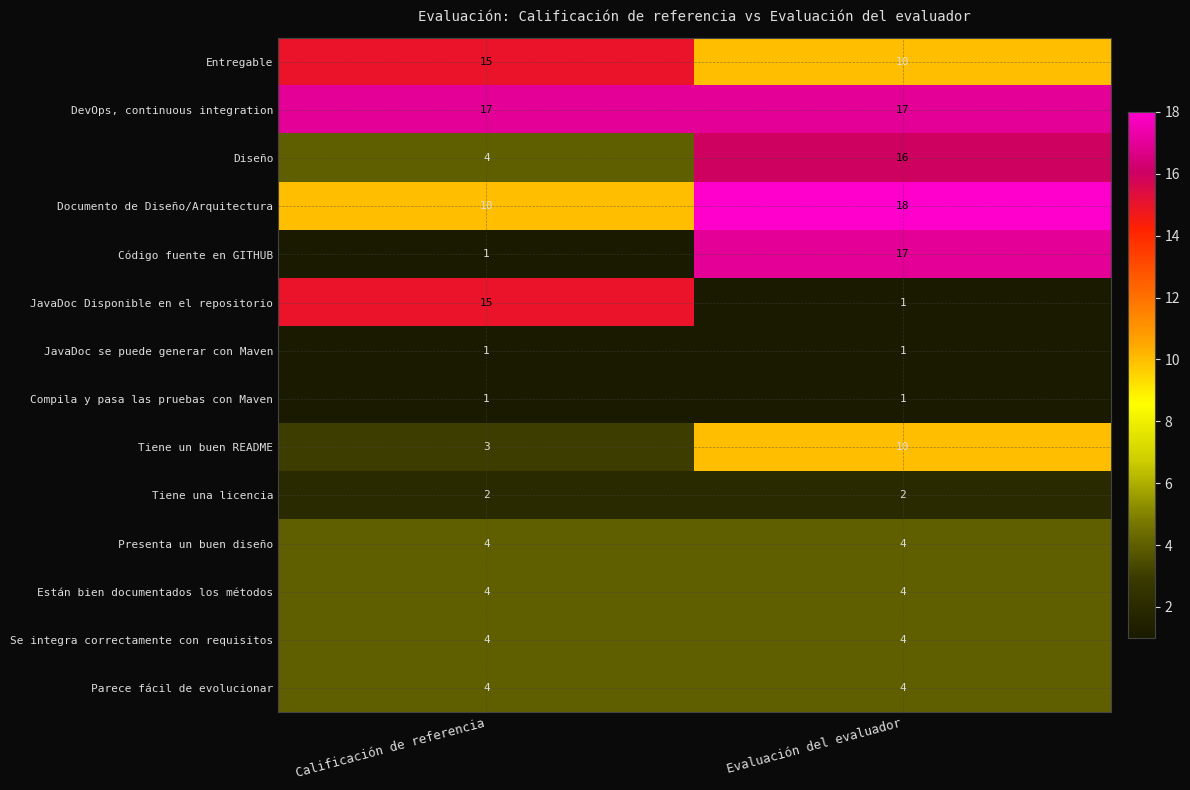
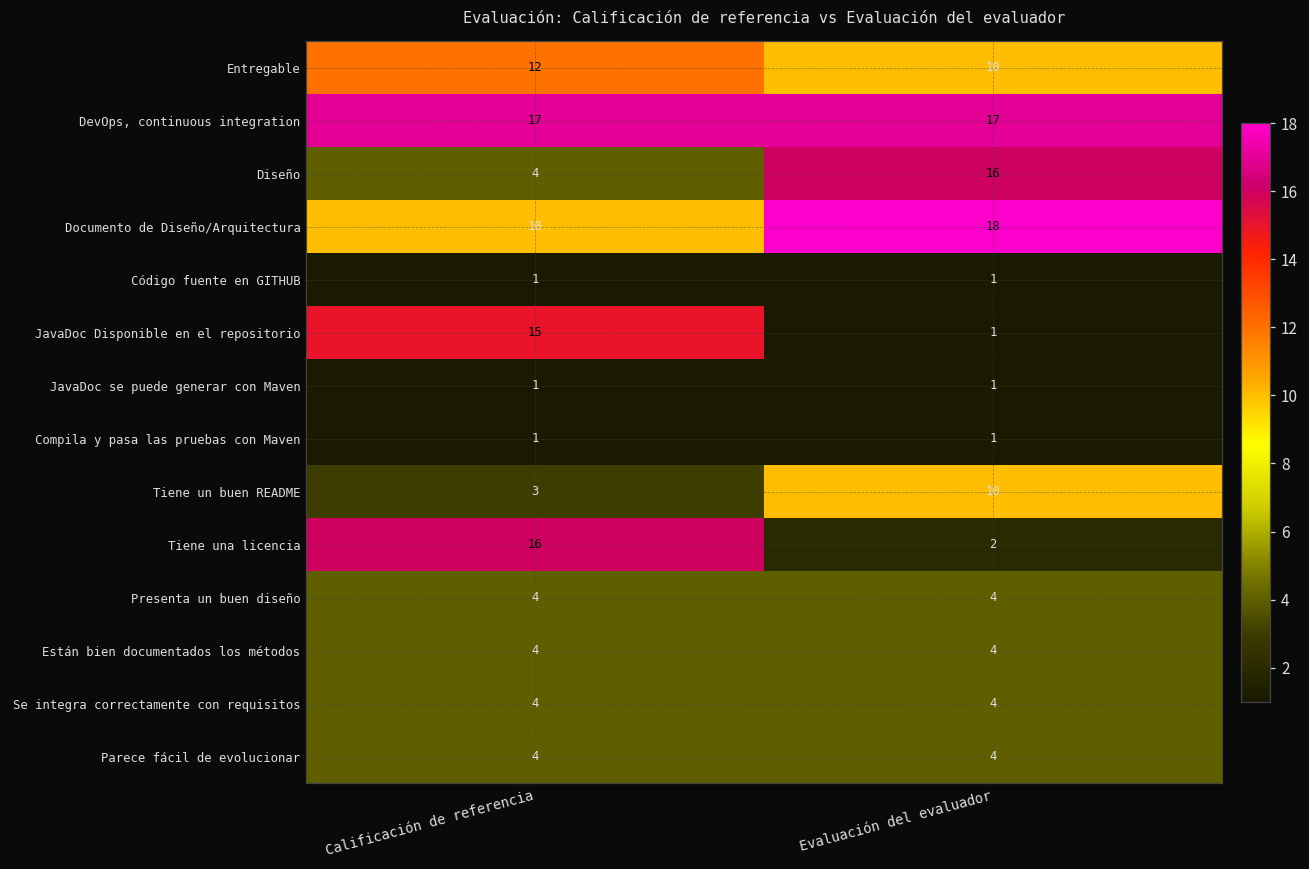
Entregable, Calificación de referencia: 15 -> 12
Código fuente en GITHUB, Evaluación del evaluador: 17 -> 1
Tiene una licencia, Calificación de referencia: 2 -> 16
